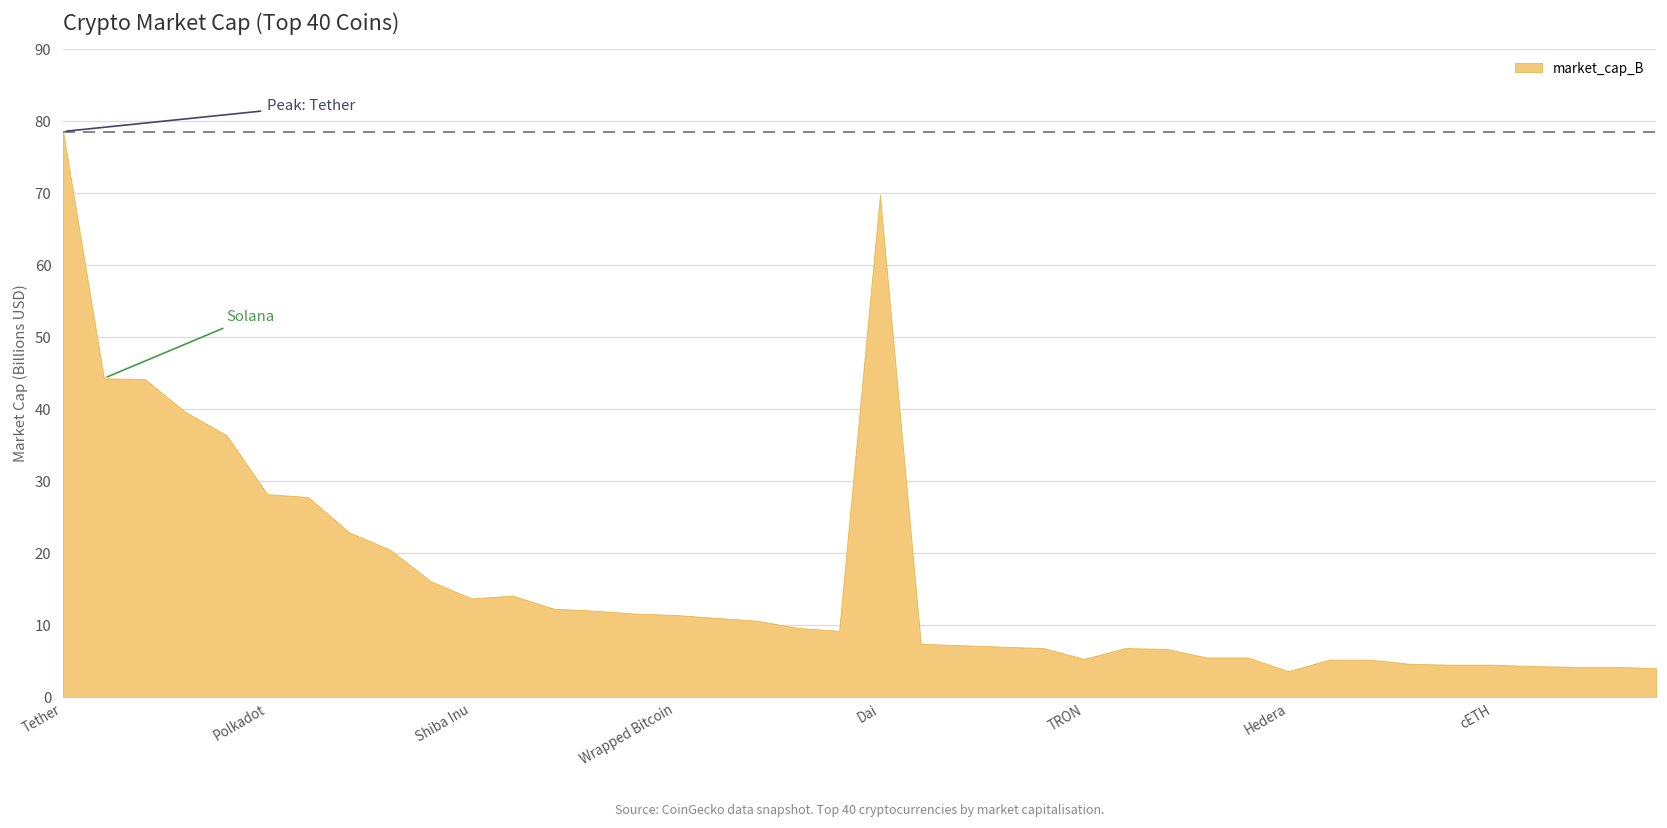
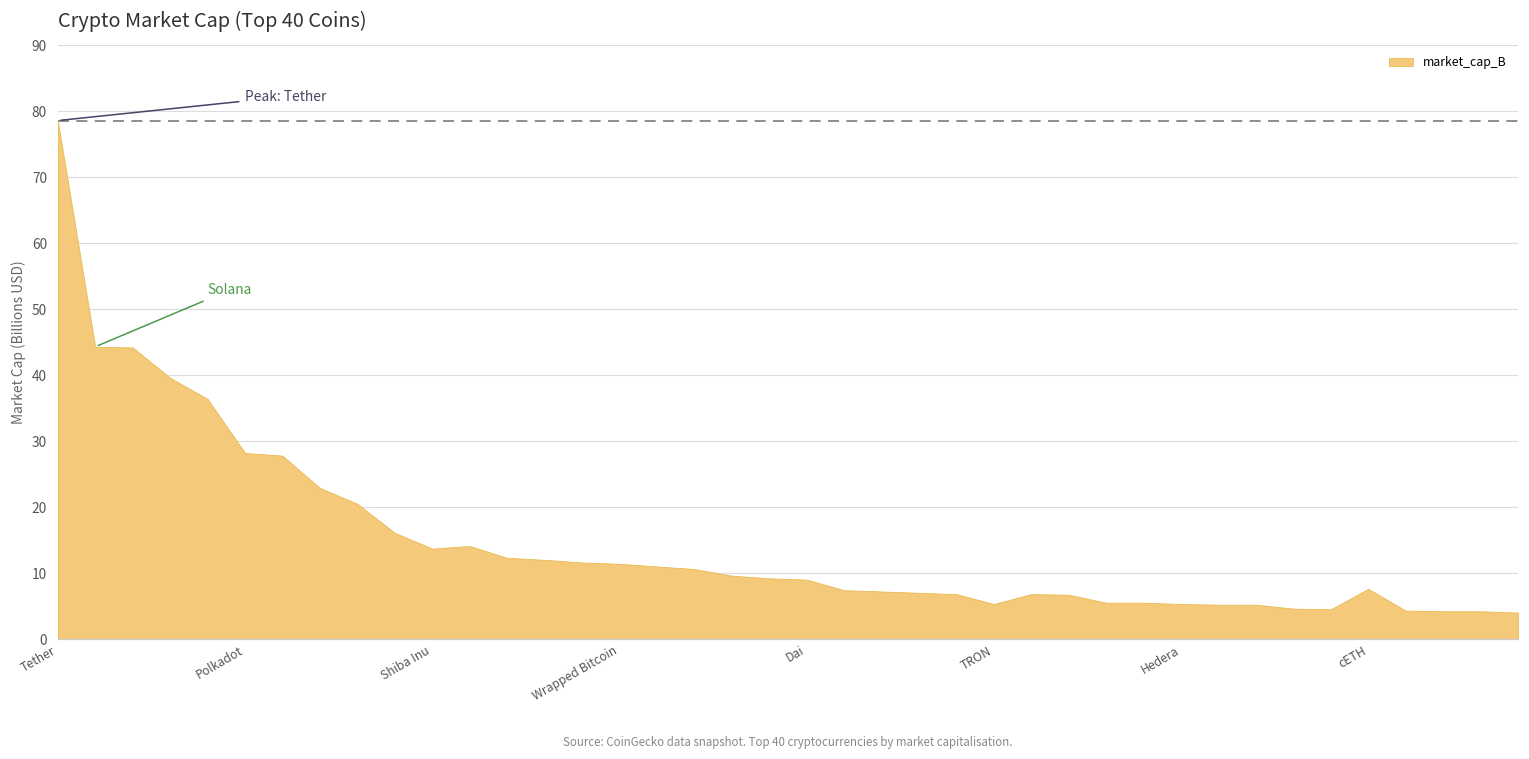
Dai: 70 -> 9
Hedera: 4 -> 5
cETH: 5 -> 8
